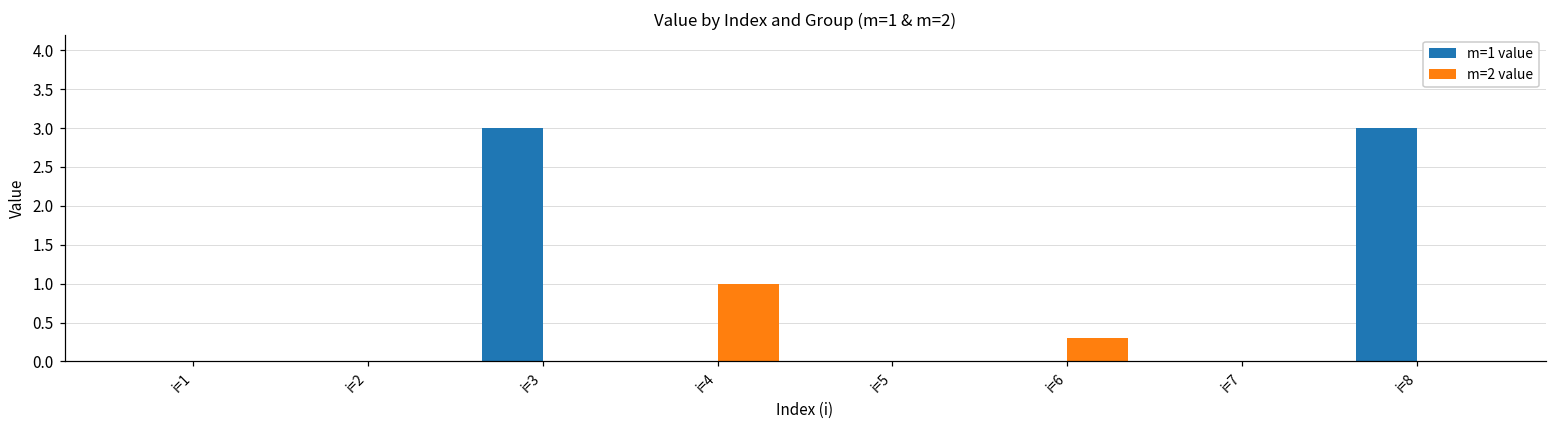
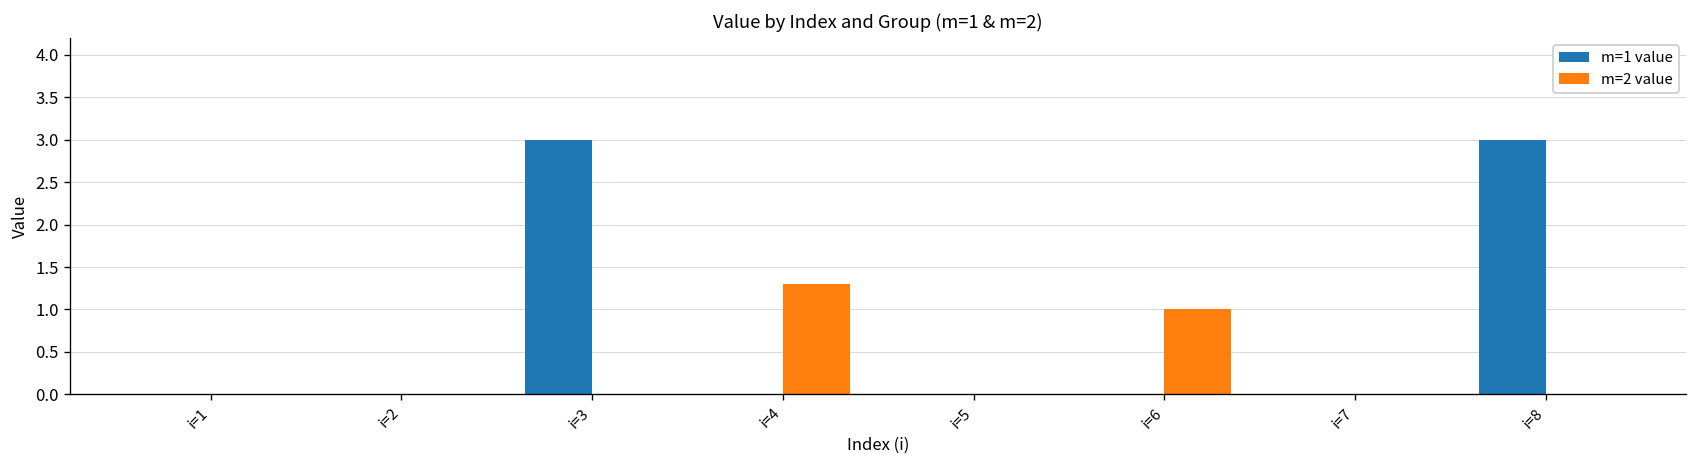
m=2 value, i=4: 1.0 -> 1.3
m=2 value, i=6: 0.3 -> 1.0
